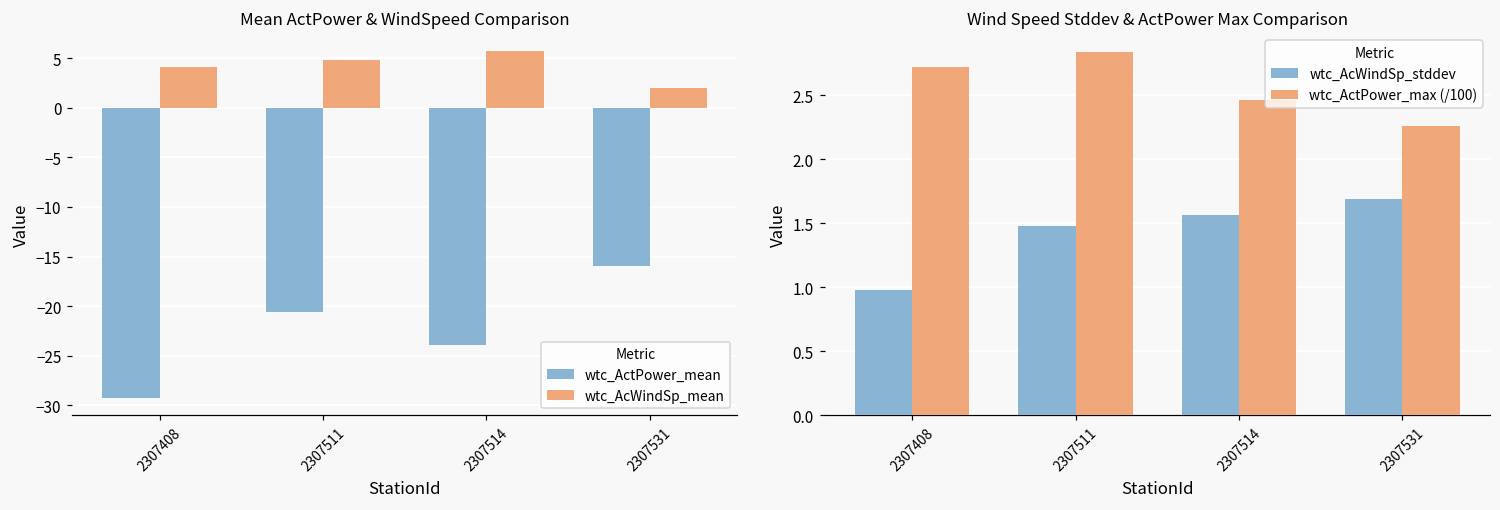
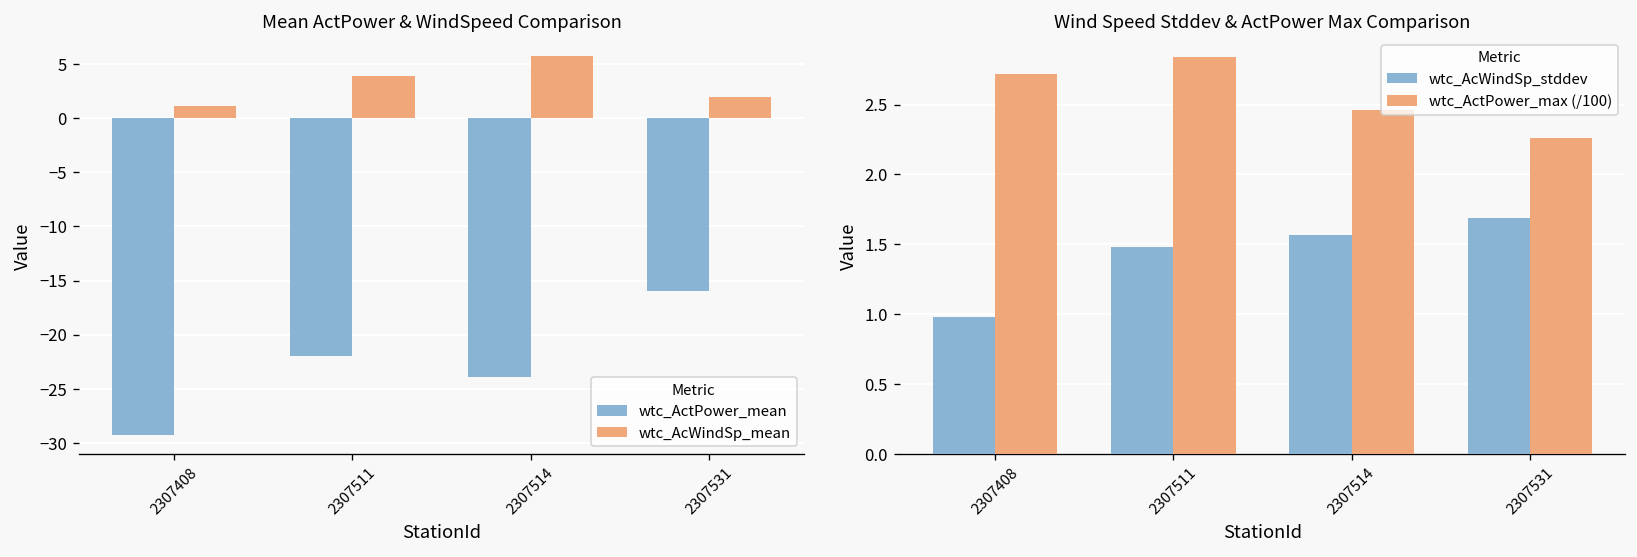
Mean ActPower & WindSpeed Comparison, wtc_AcWindSp_mean, 2307408: 4 -> 1
Mean ActPower & WindSpeed Comparison, wtc_ActPower_mean, 2307511: -21 -> -22
Mean ActPower & WindSpeed Comparison, wtc_AcWindSp_mean, 2307511: 5 -> 4
